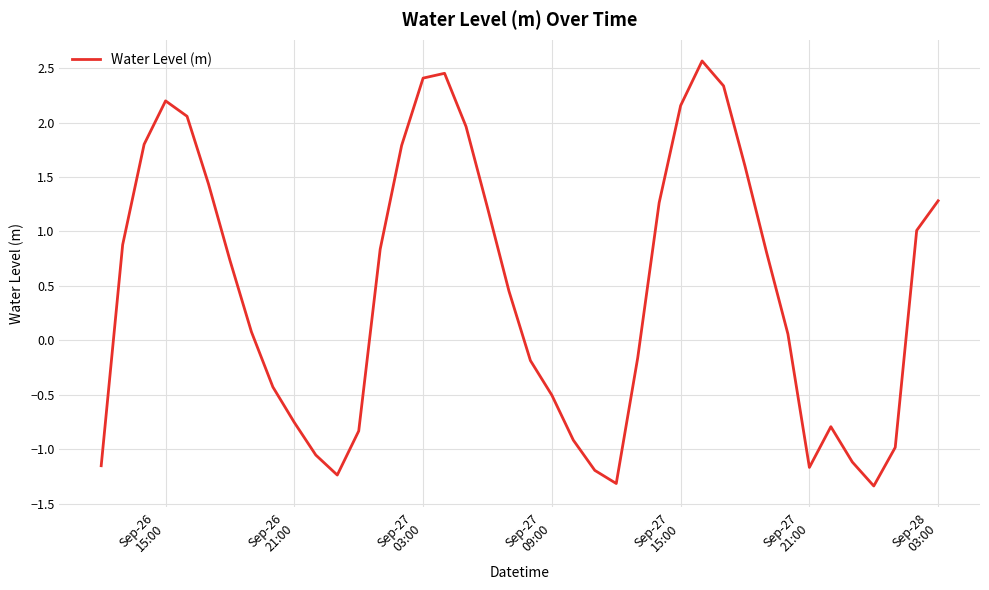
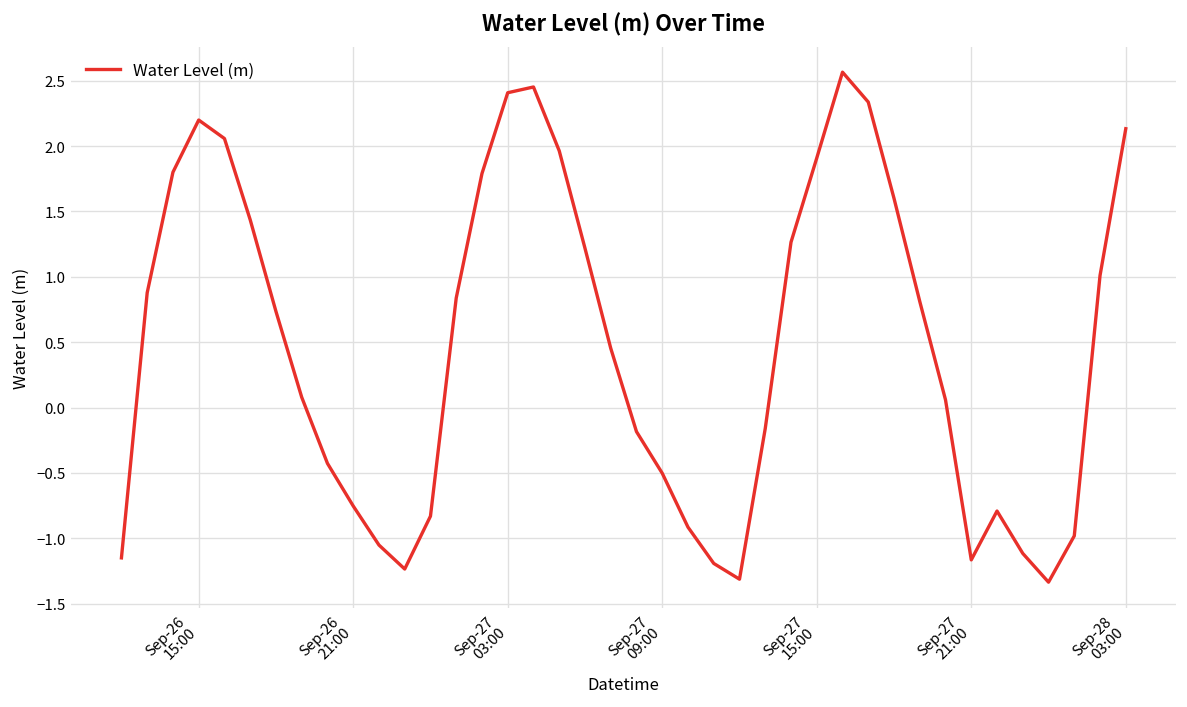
Sep-27 15:00: 2.16 -> 1.91
Sep-28 03:00: 1.28 -> 2.13
